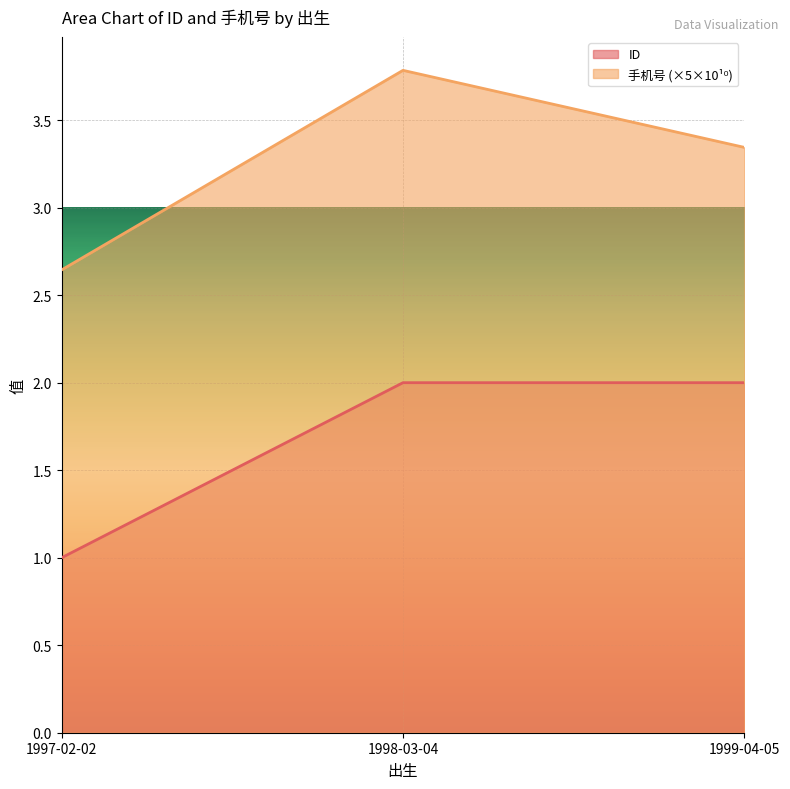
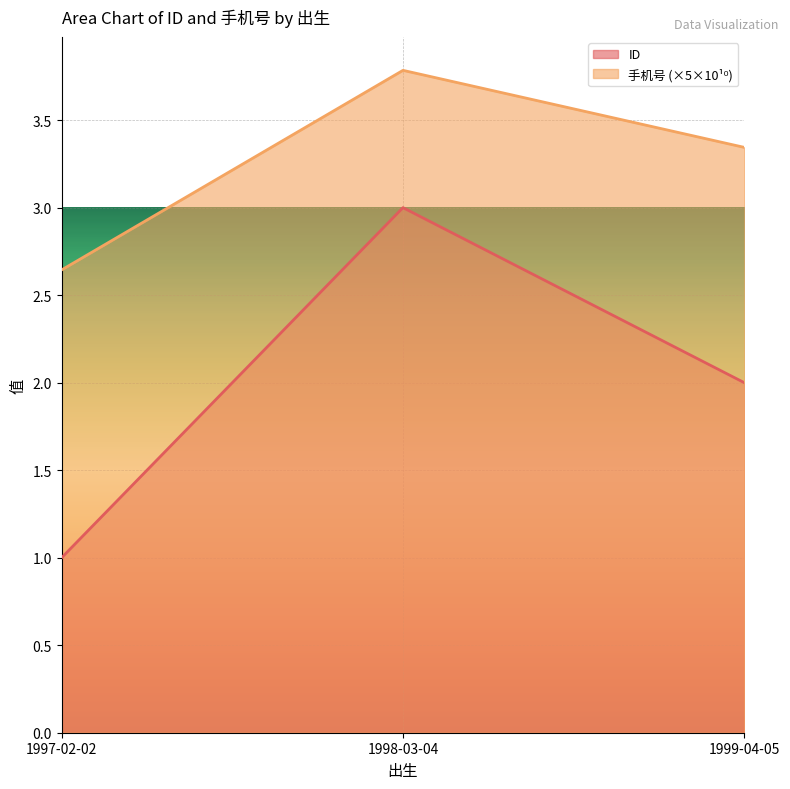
ID, 1998-03-04: 2 -> 3
